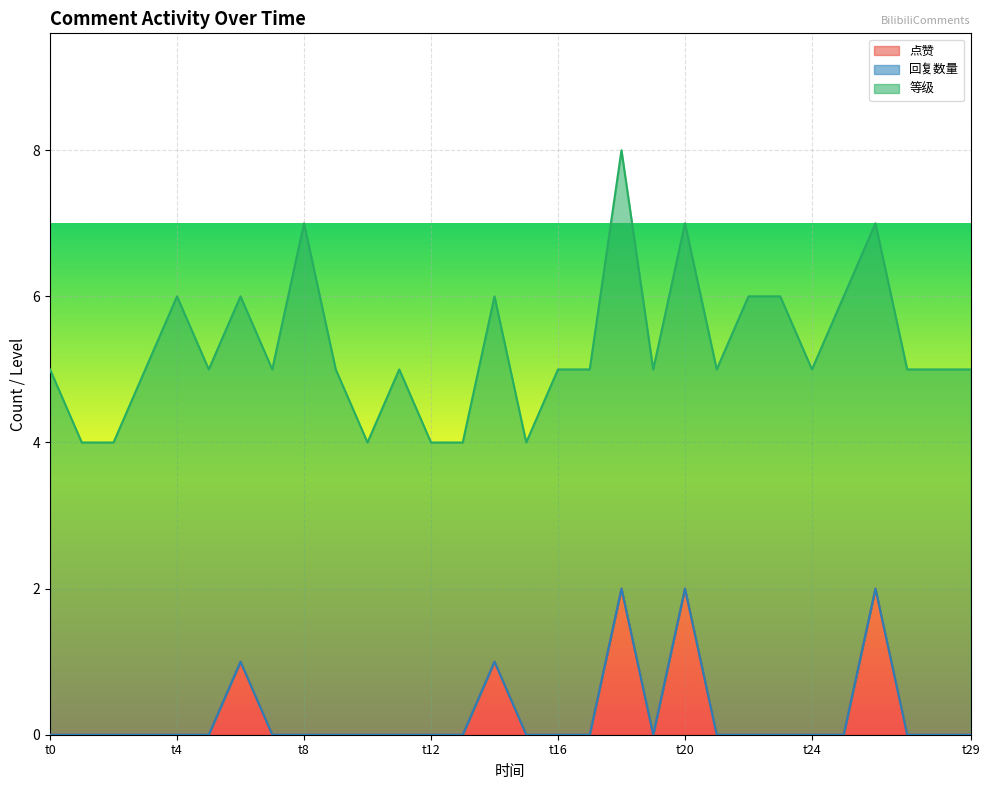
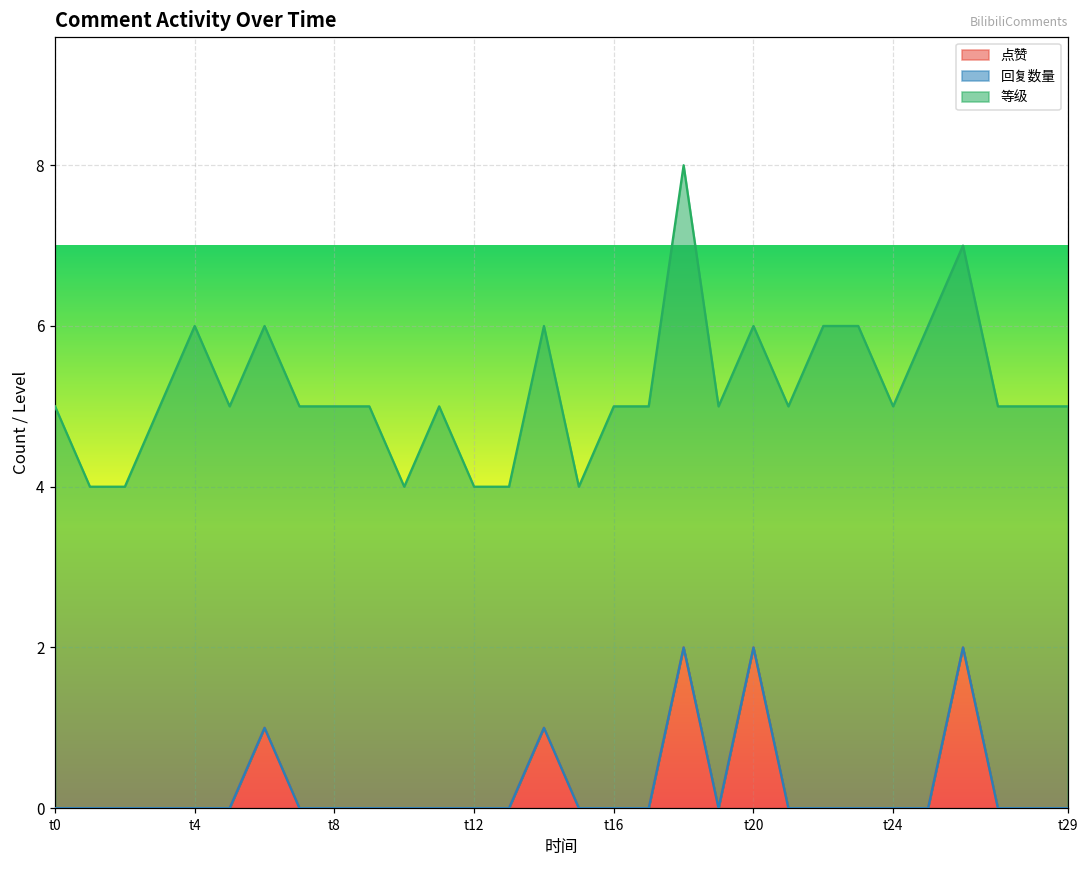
等级, t8: 7 -> 5
等级, t20: 5 -> 4
